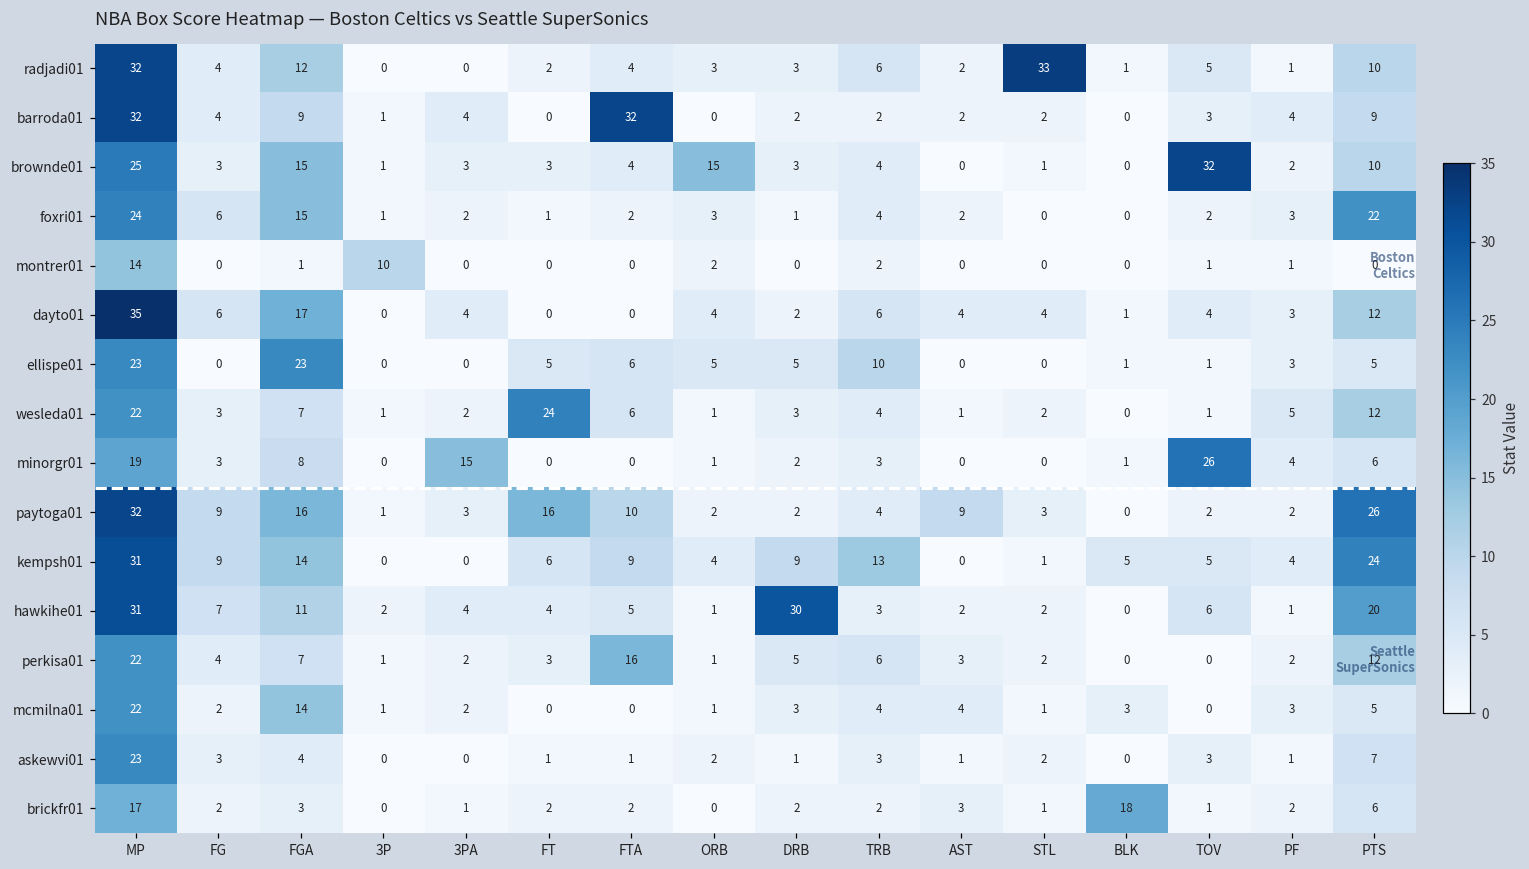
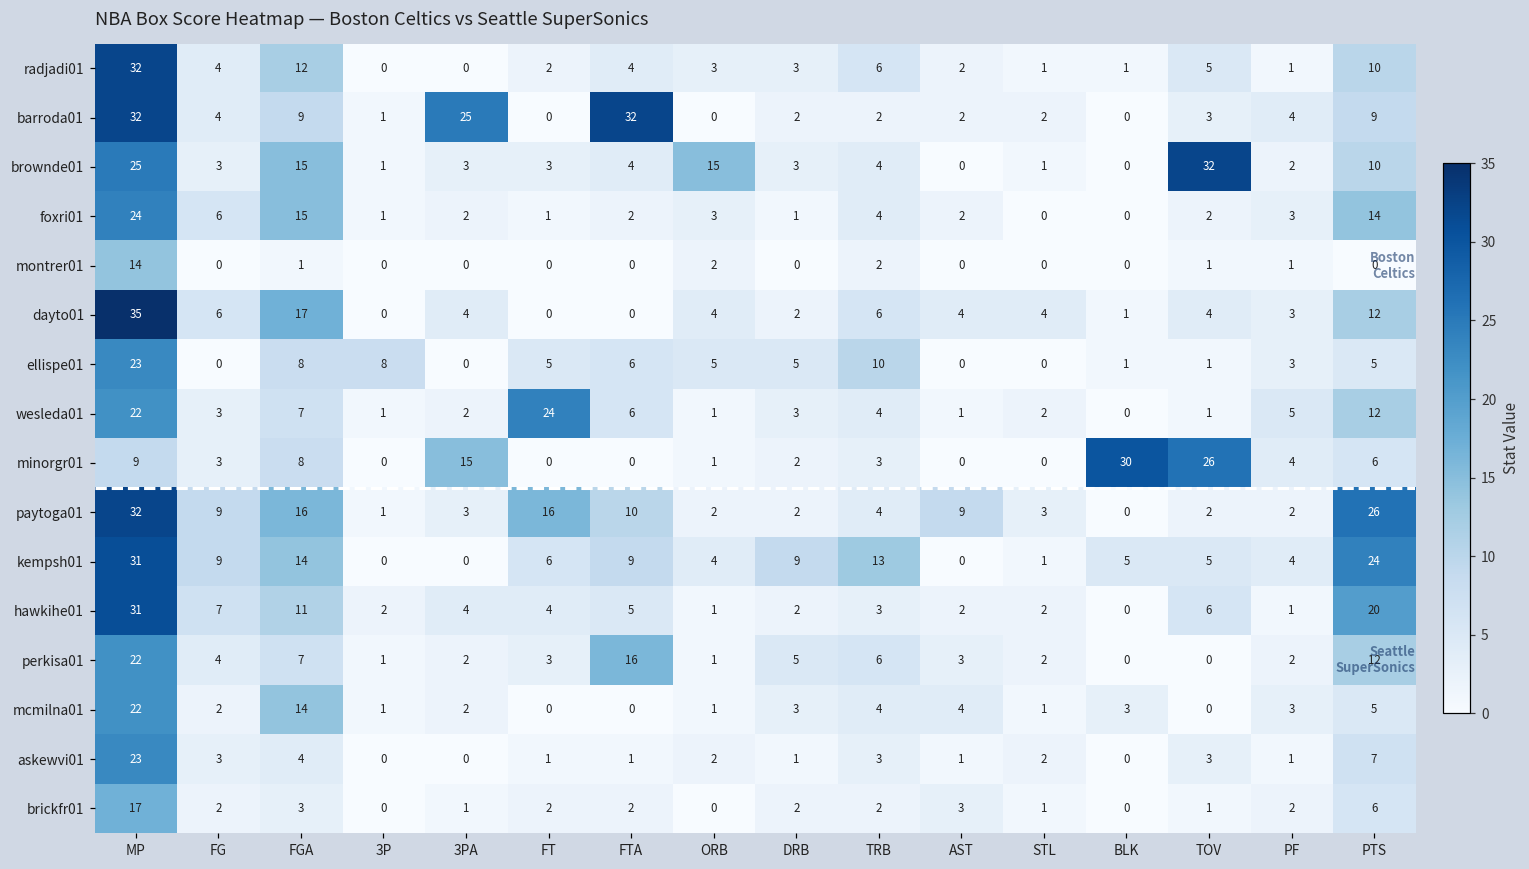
radjadi01, STL: 33 -> 1
barroda01, 3PA: 4 -> 25
foxri01, PTS: 22 -> 14
montrer01, 3P: 10 -> 0
ellispe01, FGA: 23 -> 8
ellispe01, 3P: 0 -> 8
minorgr01, MP: 19 -> 9
minorgr01, BLK: 1 -> 30
hawkihe01, DRB: 30 -> 2
brickfr01, BLK: 18 -> 0
